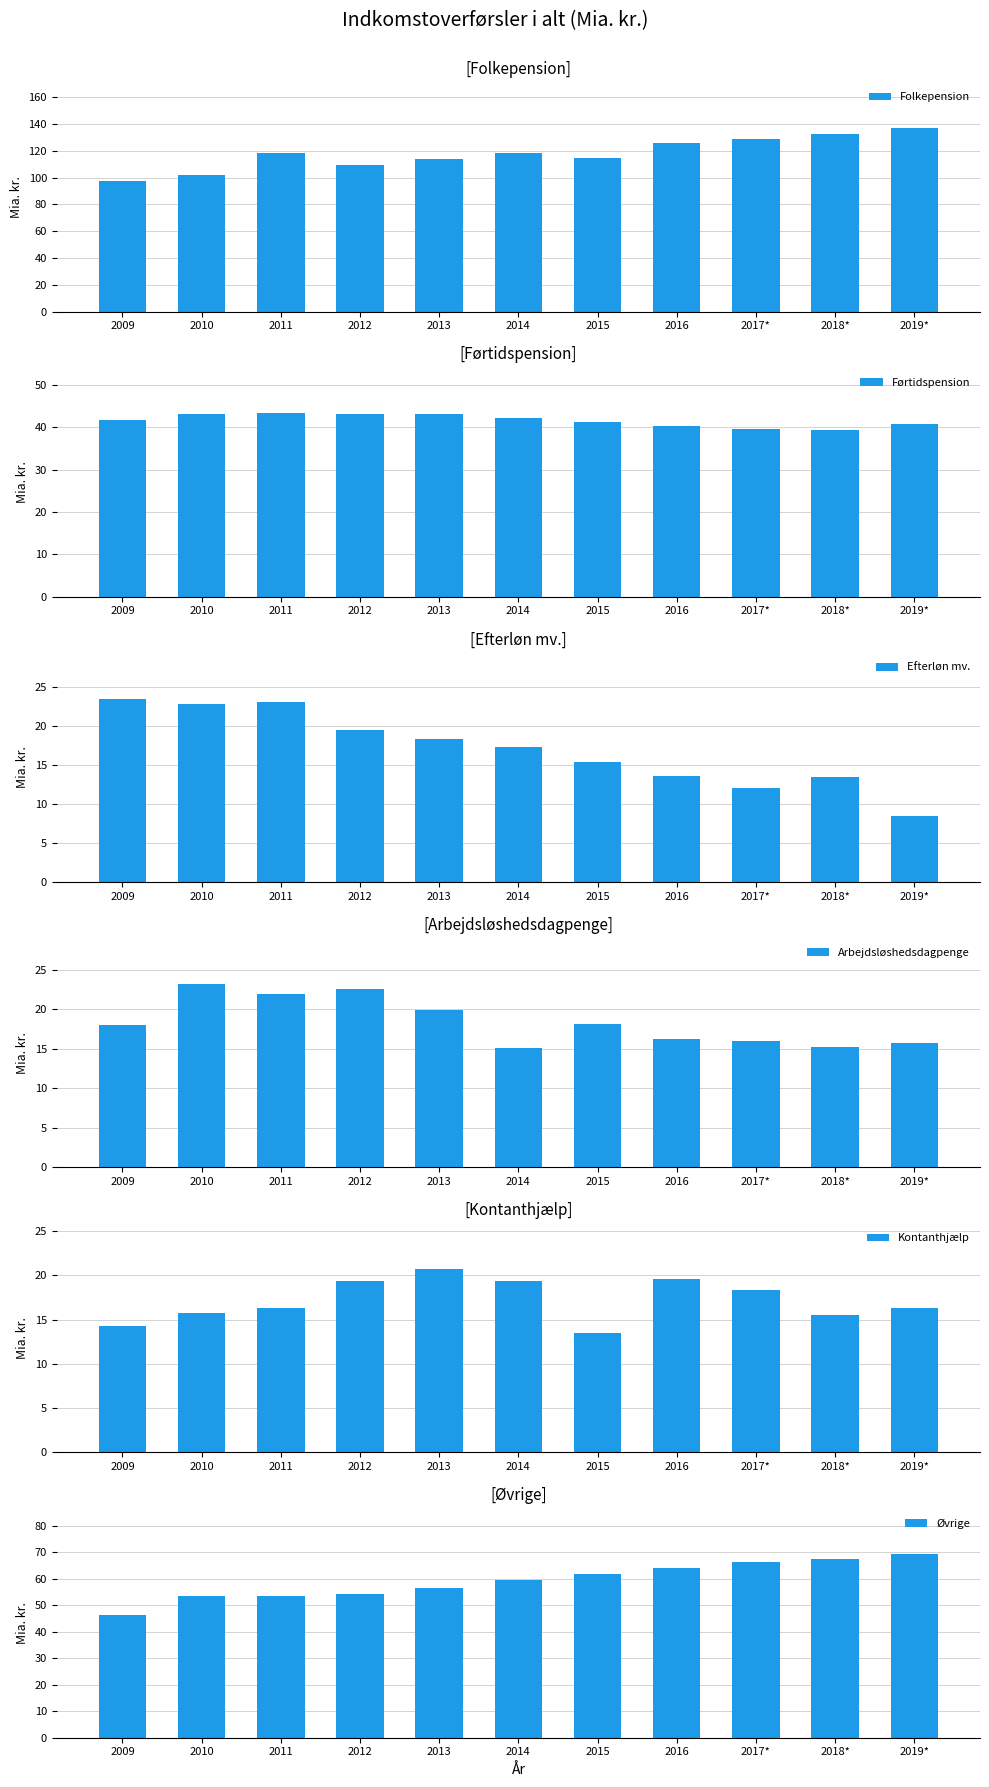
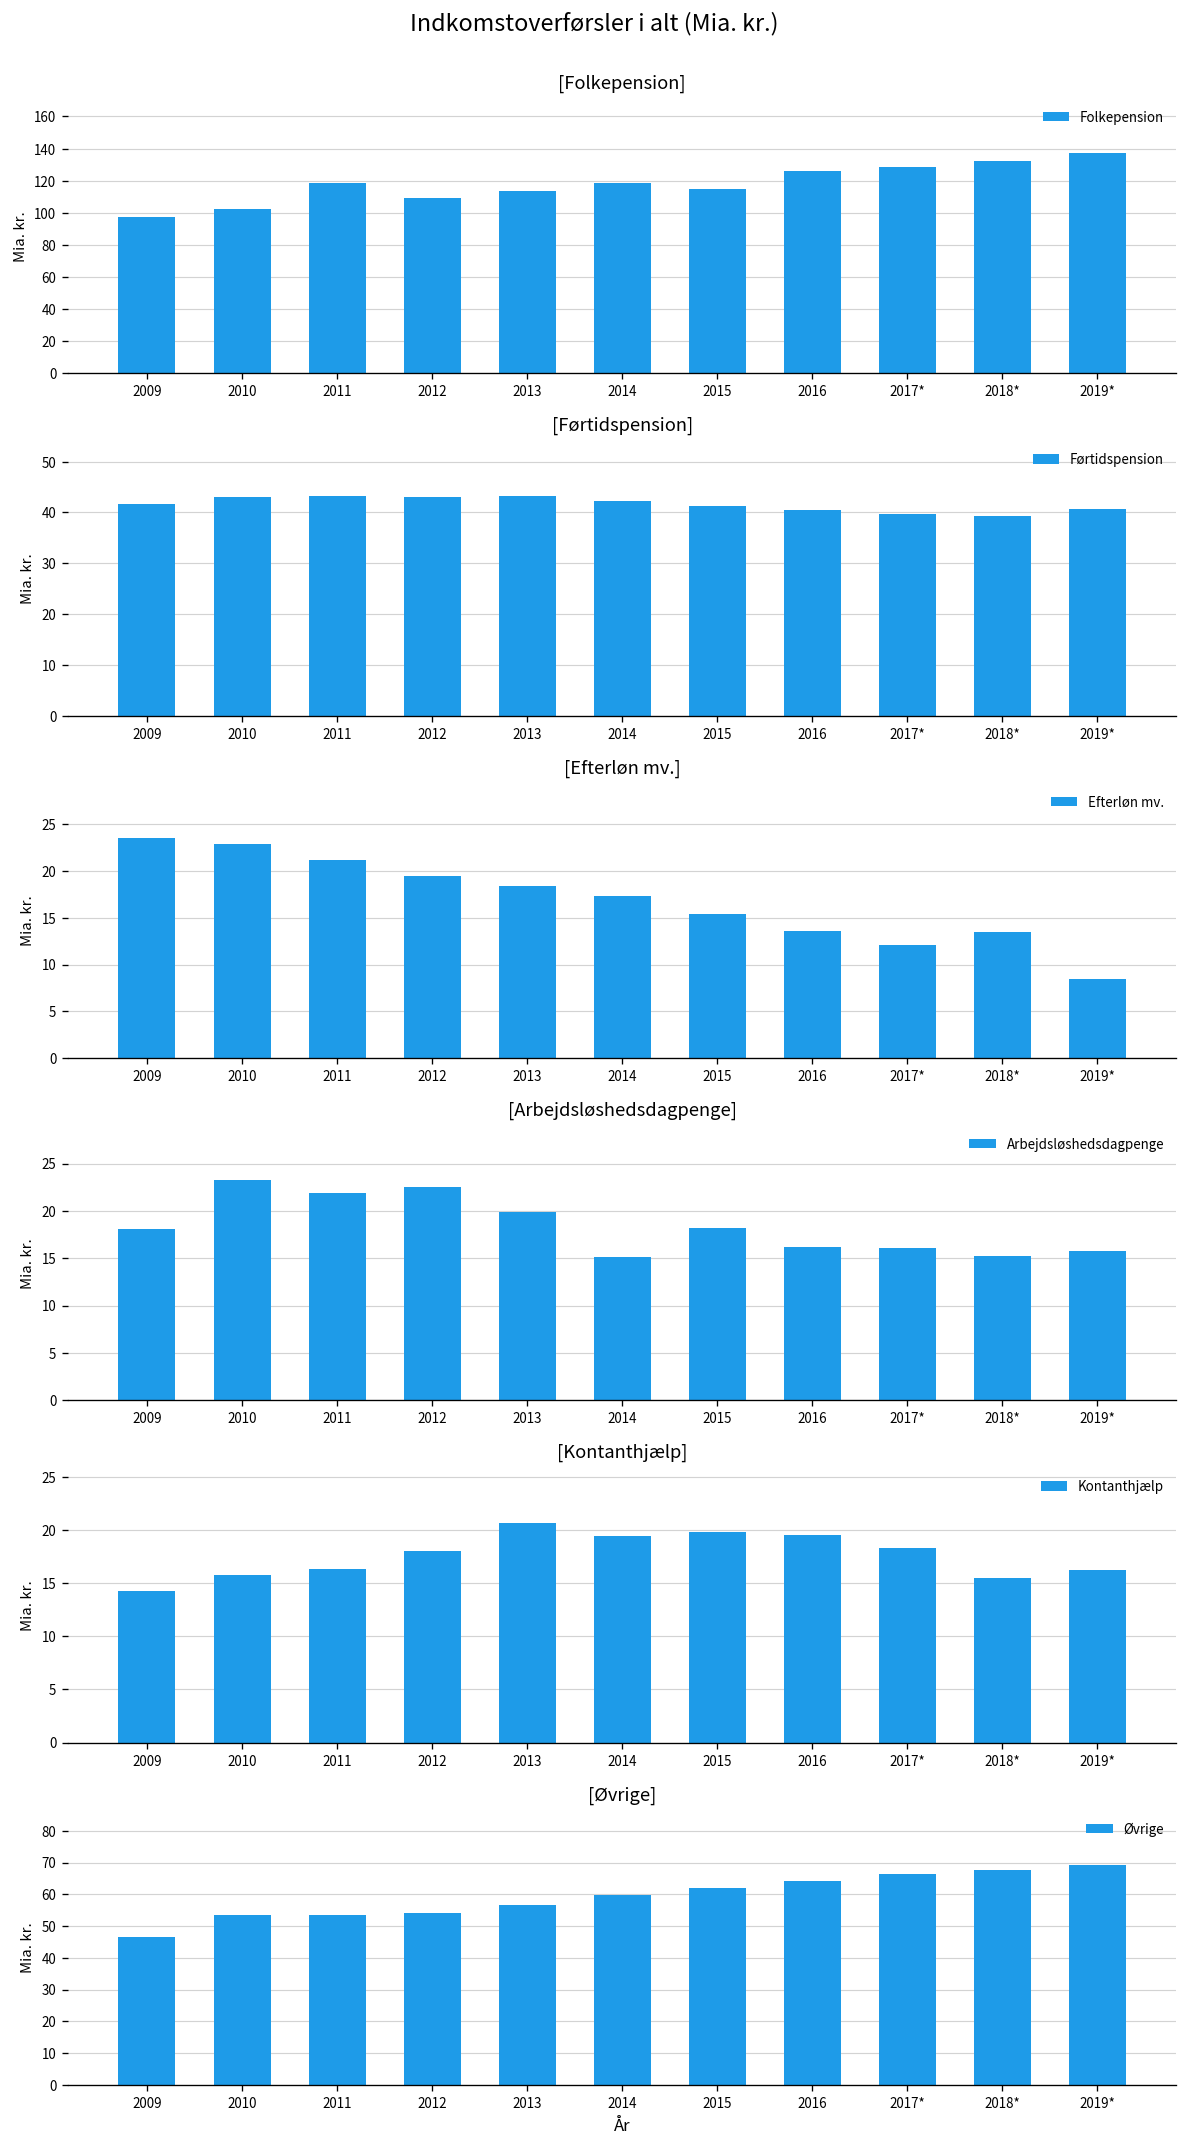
[Efterløn mv.], 2011: 23 -> 21
[Kontanthjælp], 2012: 19 -> 18
[Kontanthjælp], 2015: 13 -> 20
